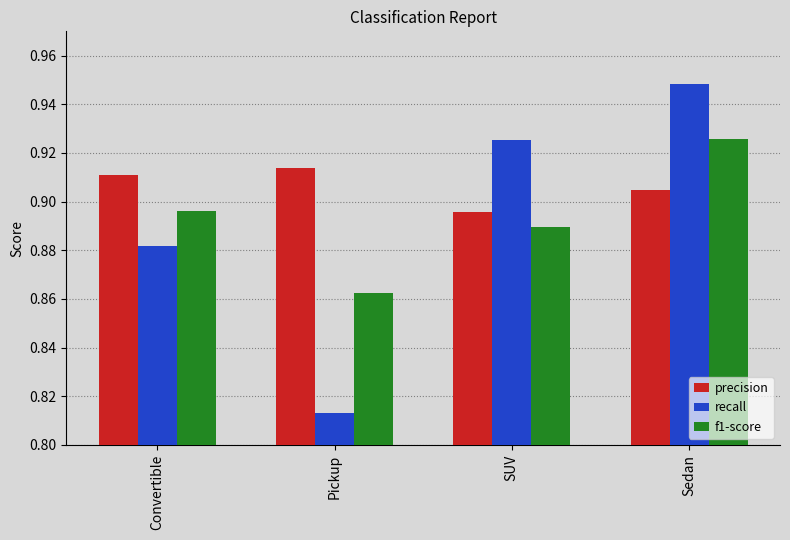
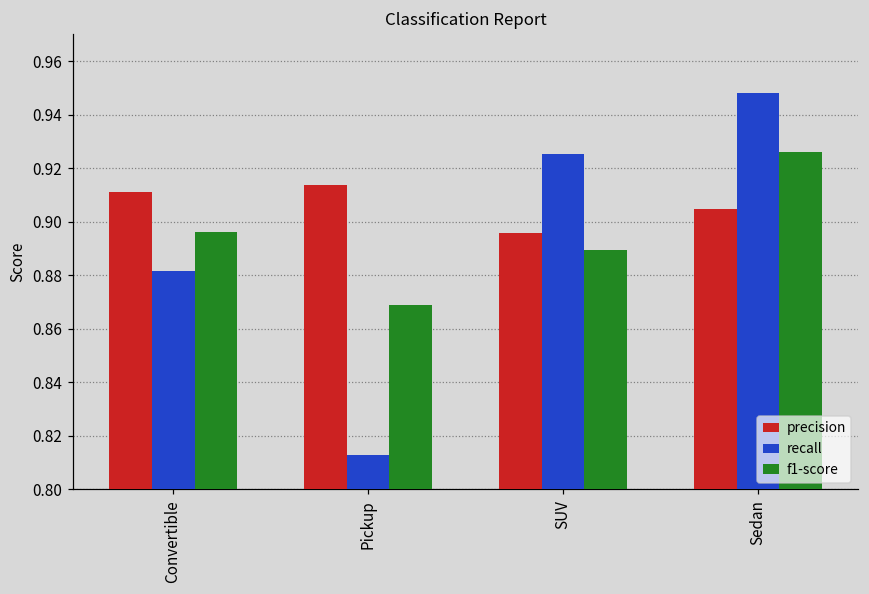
f1-score, Pickup: 0.862 -> 0.869
